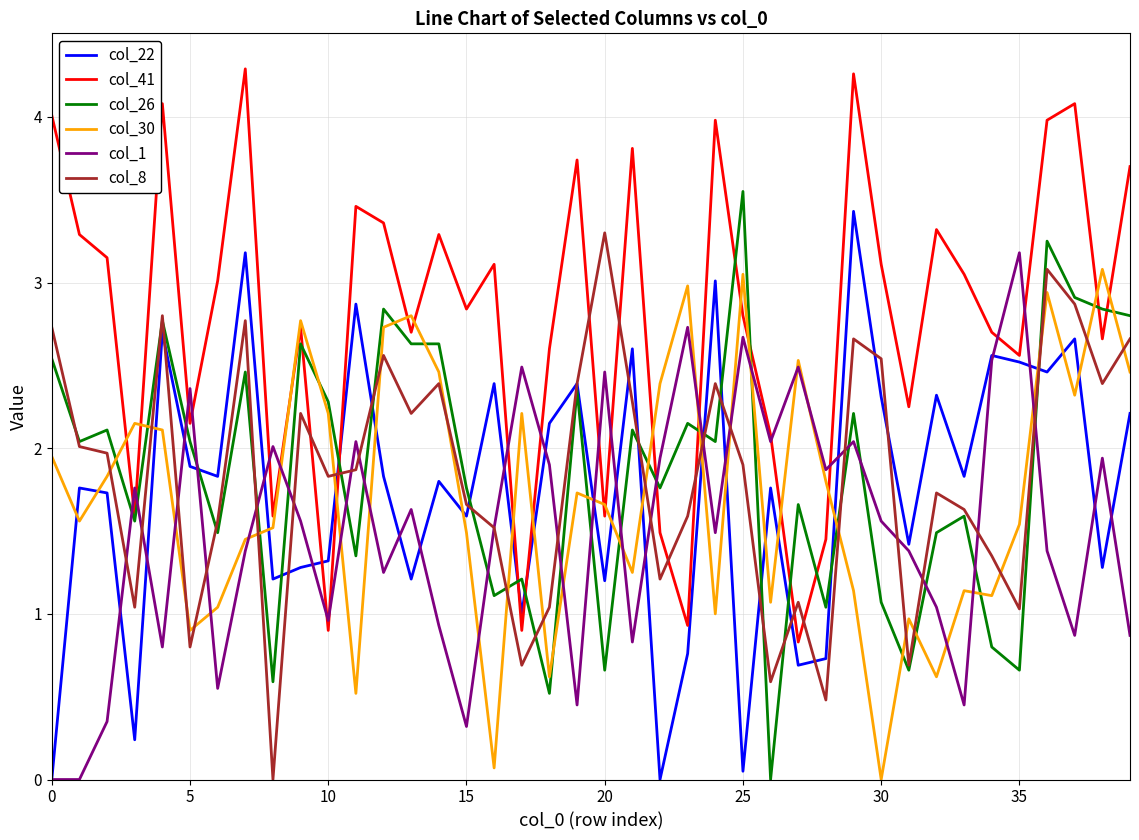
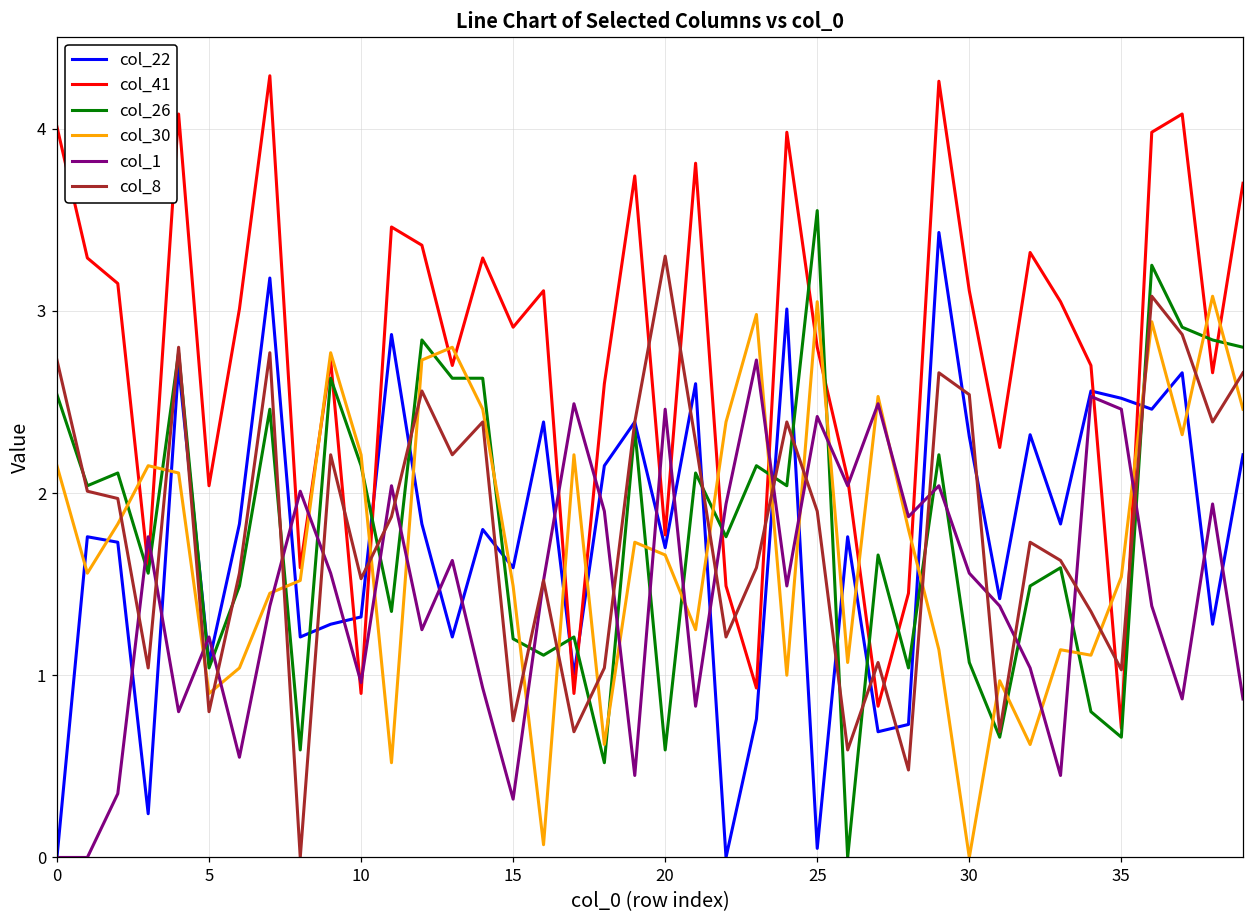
col_30, 0: 1.95 -> 2.15
col_22, 5: 1.89 -> 1.07
col_41, 5: 2.15 -> 2.04
col_26, 5: 2.04 -> 1.04
col_1, 5: 2.36 -> 1.21
col_26, 10: 2.28 -> 2.15
col_8, 10: 1.83 -> 1.53
col_41, 15: 2.84 -> 2.91
col_26, 15: 1.76 -> 1.20
col_8, 15: 1.66 -> 0.75
col_22, 20: 1.2 -> 1.7
col_41, 20: 1.59 -> 1.77
col_26, 20: 0.66 -> 0.59
col_1, 25: 2.67 -> 2.42
col_41, 35: 2.56 -> 0.71
col_1, 35: 3.18 -> 2.46
